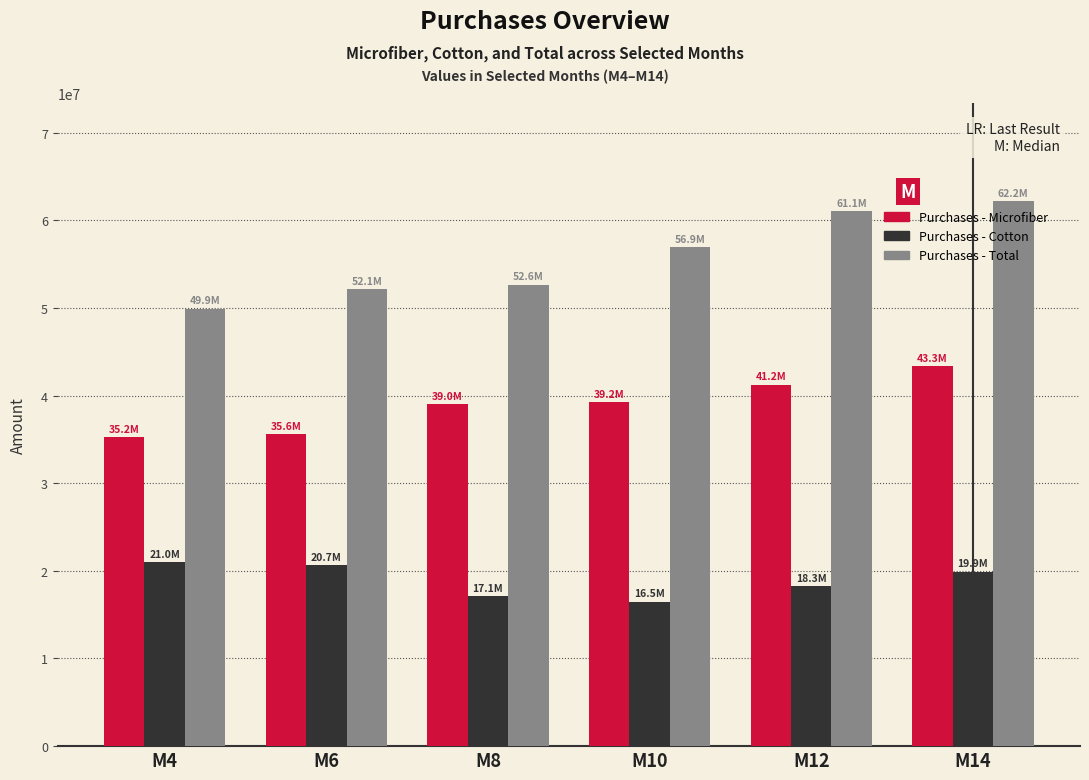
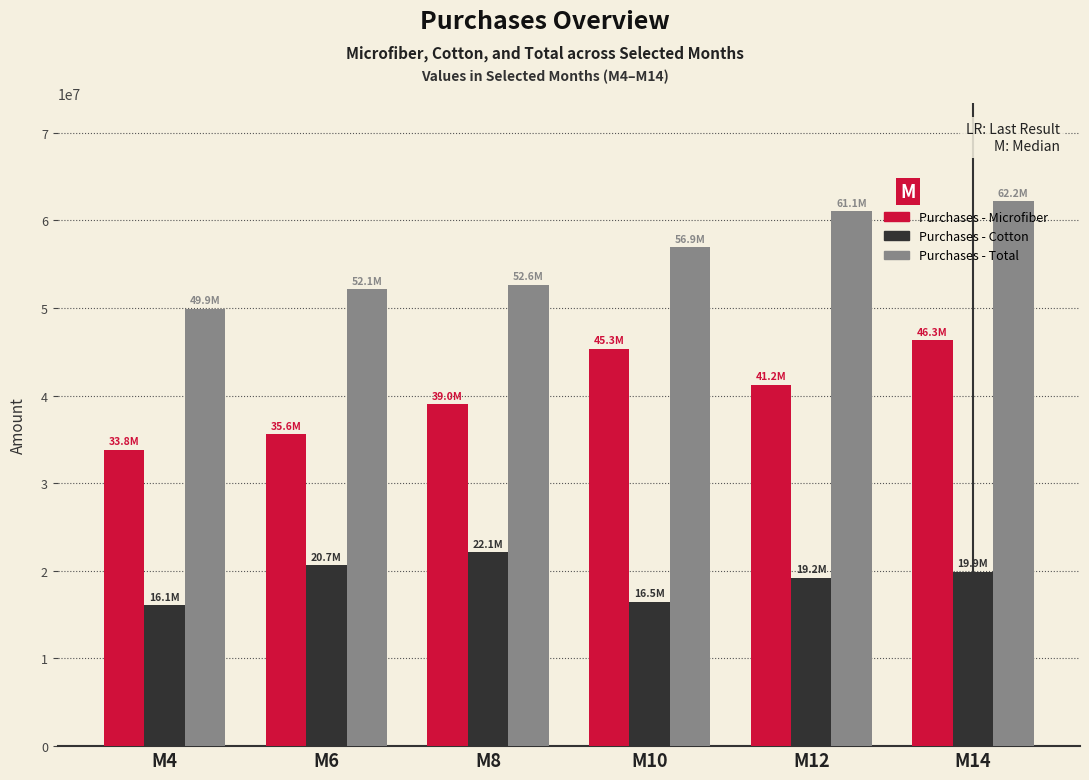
Purchases - Microfiber, M4: 35.2M -> 33.8M
Purchases - Cotton, M4: 21.0M -> 16.1M
Purchases - Cotton, M8: 17.1M -> 22.1M
Purchases - Microfiber, M10: 39.2M -> 45.3M
Purchases - Cotton, M12: 18.3M -> 19.2M
Purchases - Microfiber, M14: 43.3M -> 46.3M
